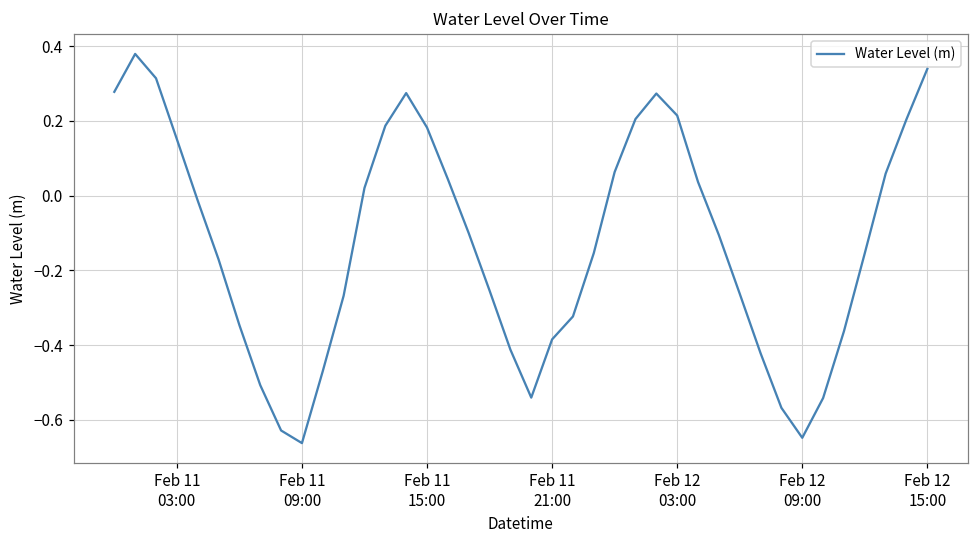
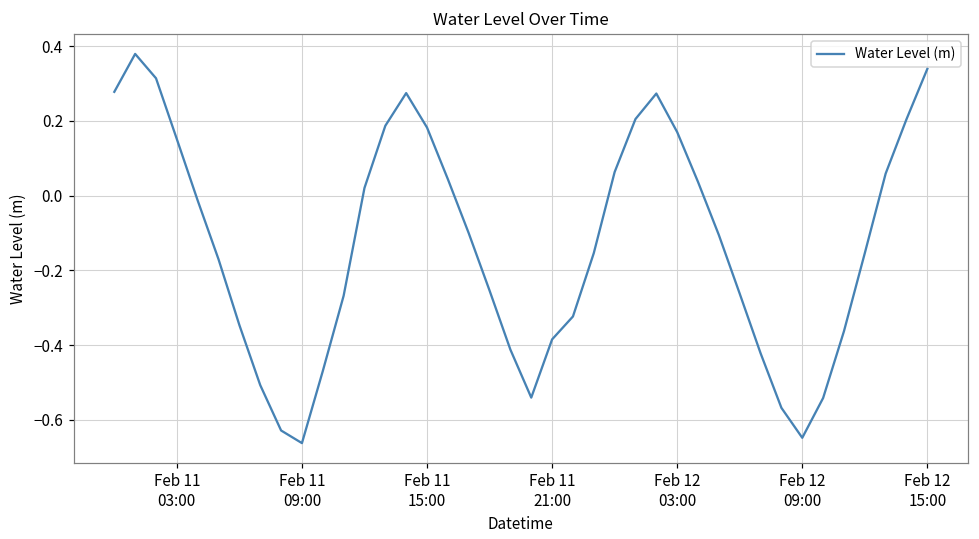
Feb 12 03:00: 0.21 -> 0.17
